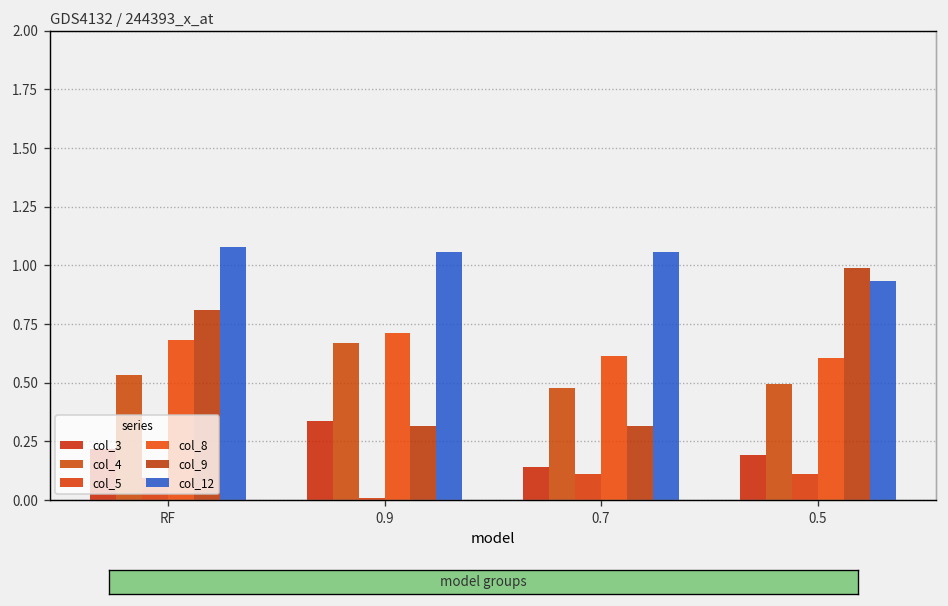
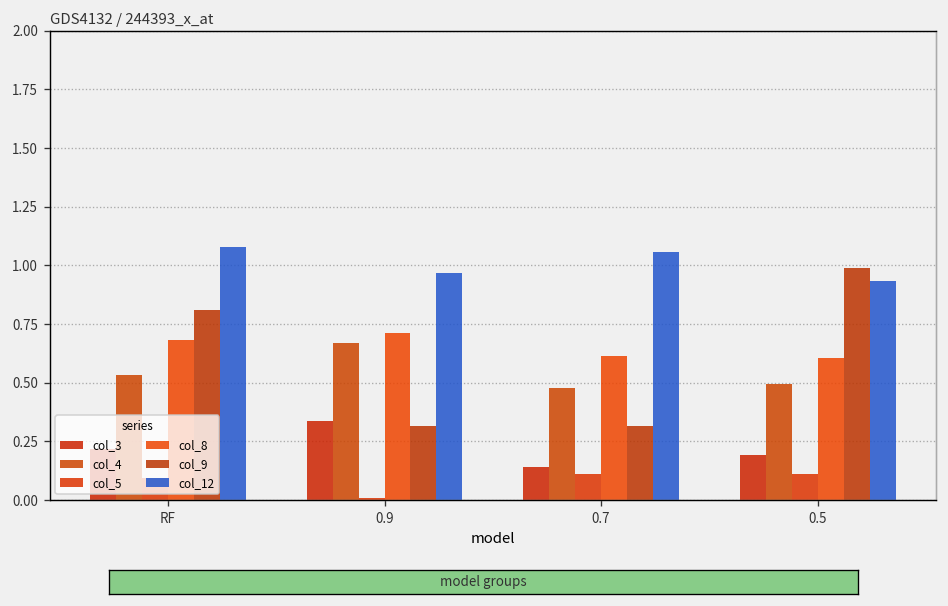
col_12, 0.9: 1.06 -> 0.97
